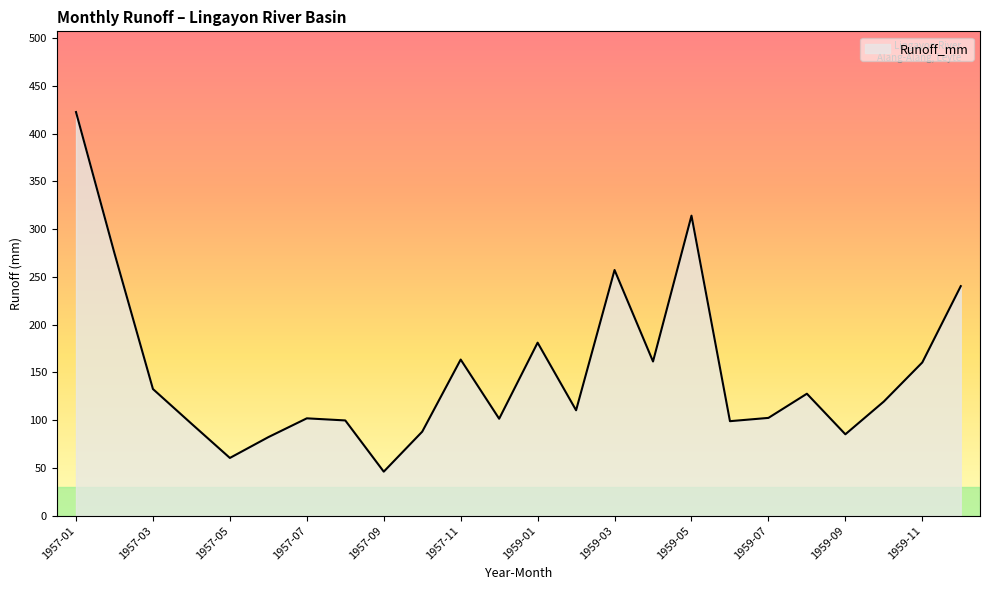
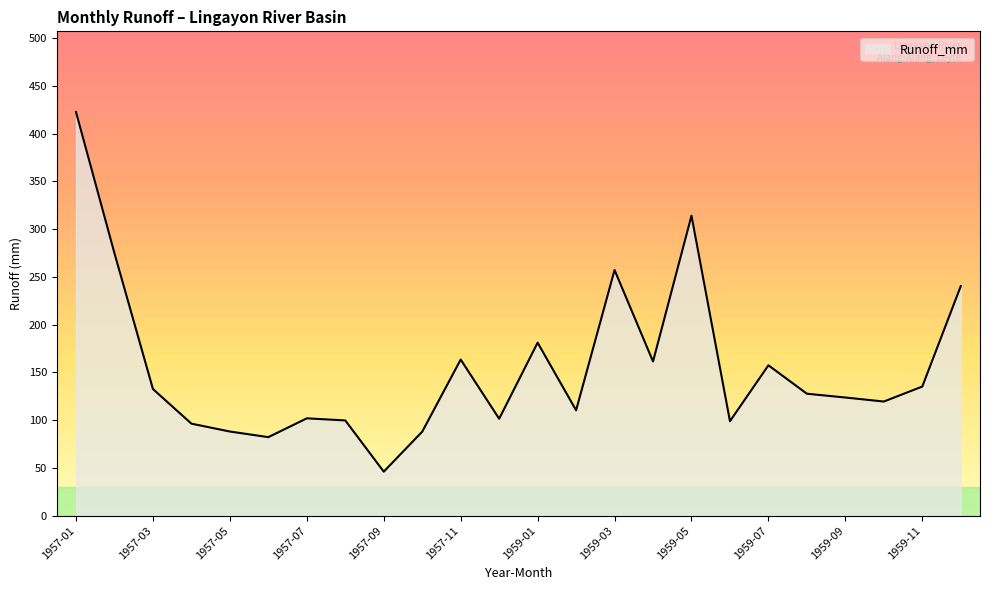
1957-05: 60 -> 90
1959-07: 100 -> 160
1959-09: 90 -> 120
1959-11: 160 -> 140
